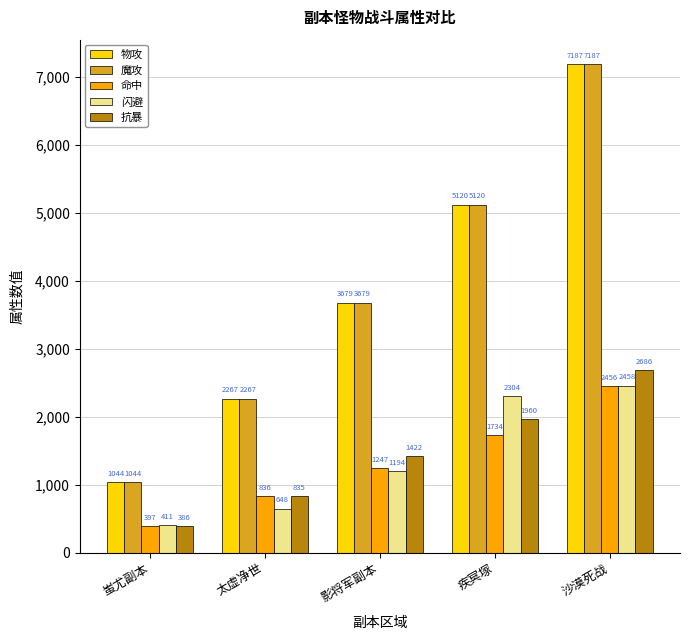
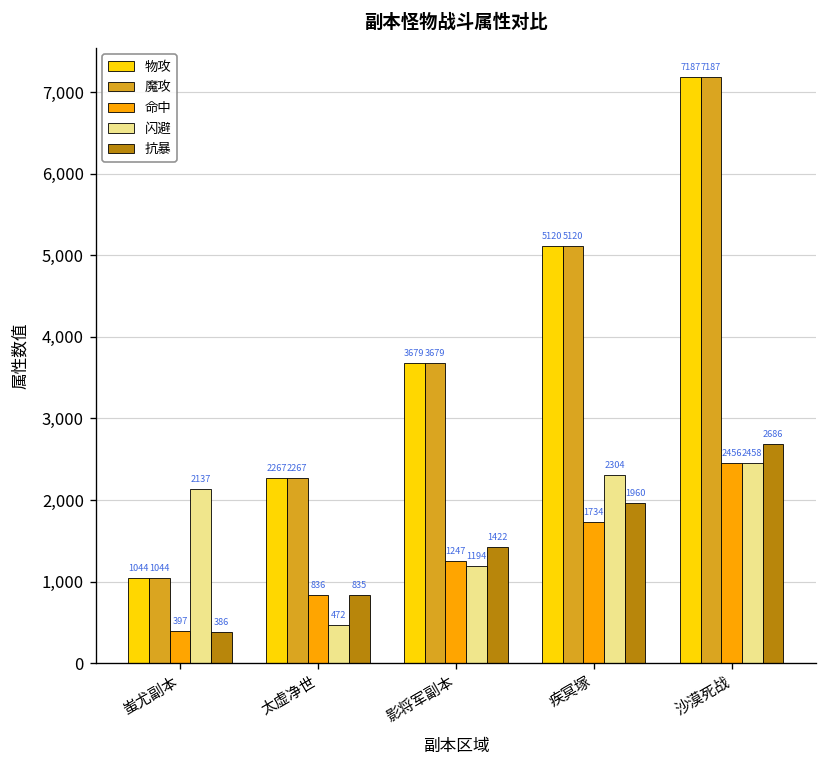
闪避, 蚩尤副本: 411 -> 2137
闪避, 太虚净世: 648 -> 472
